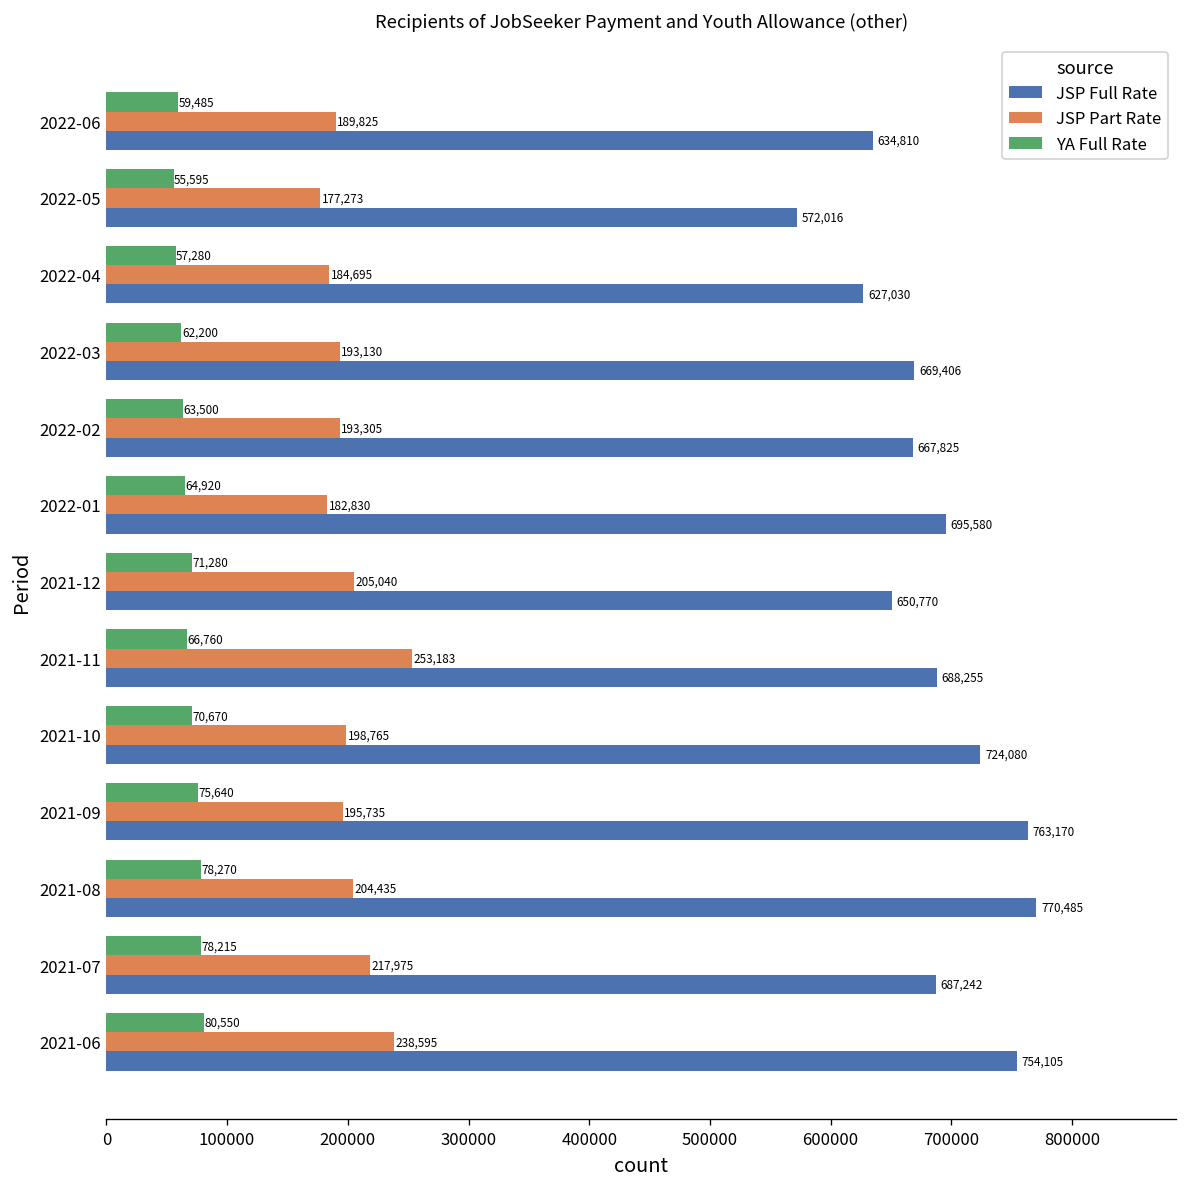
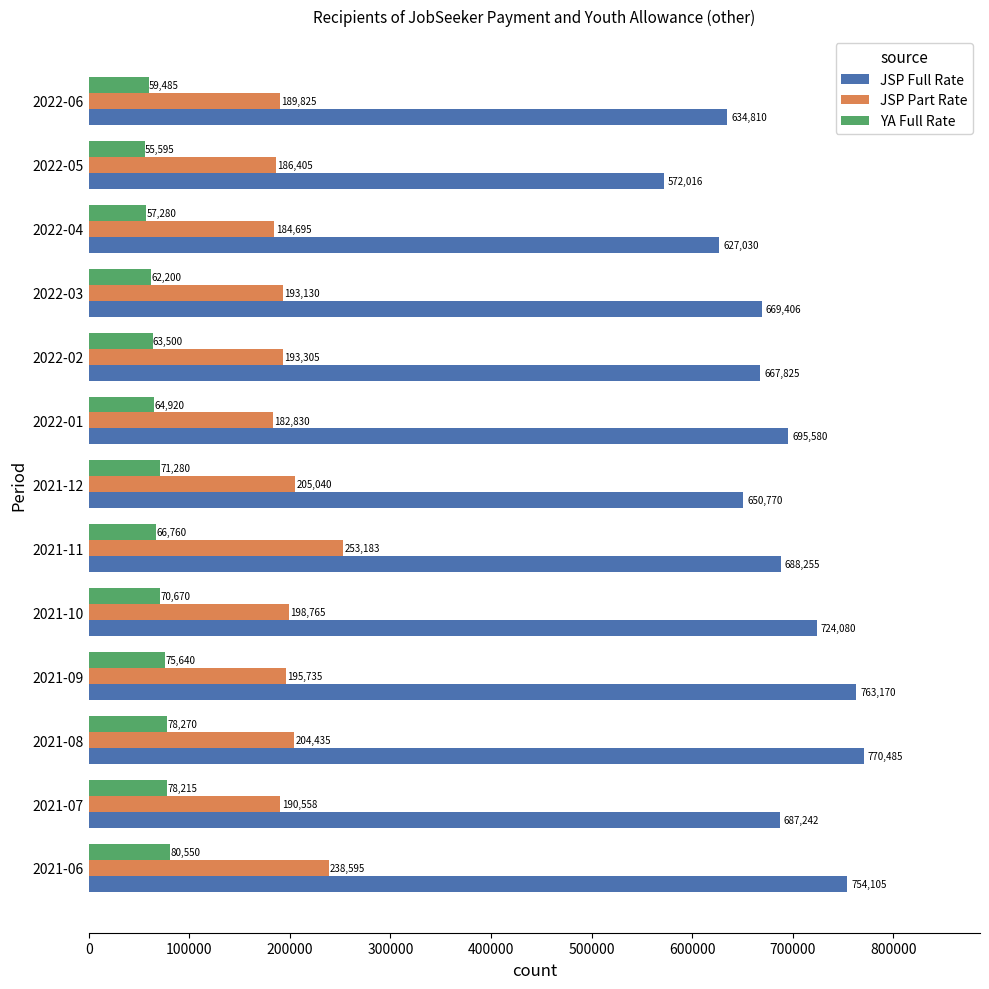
JSP Part Rate, 2022-05: 177,273 -> 186,405
JSP Part Rate, 2021-07: 217,975 -> 190,558
